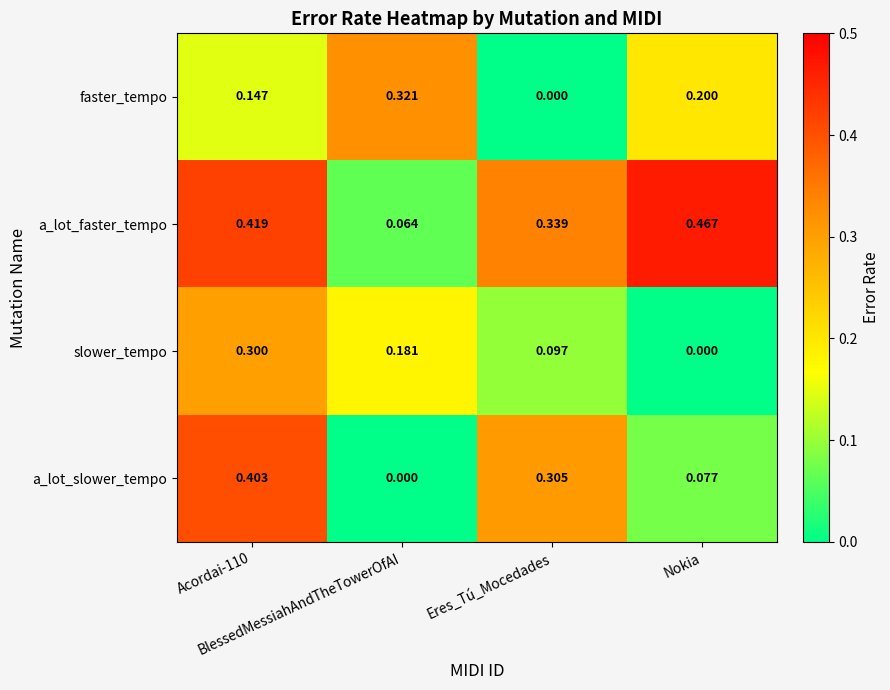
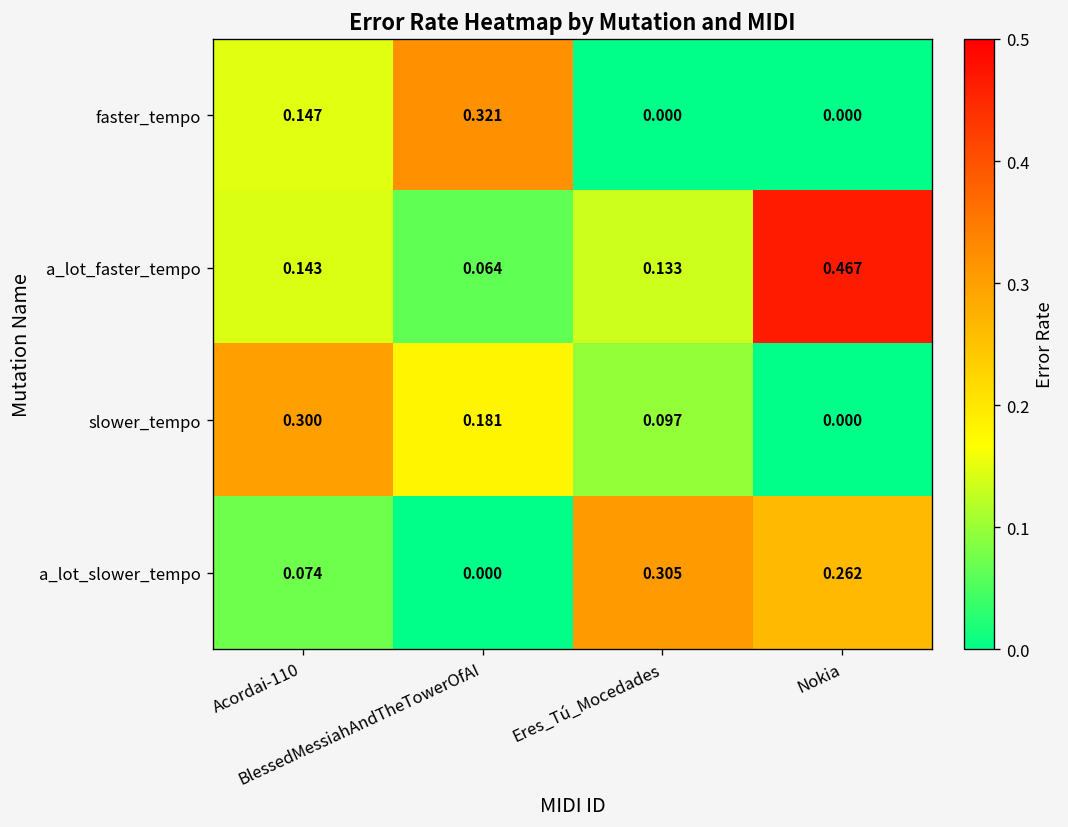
faster_tempo, Nokia: 0.200 -> 0.000
a_lot_faster_tempo, Acordai-110: 0.419 -> 0.143
a_lot_faster_tempo, Eres_Tú_Mocedades: 0.339 -> 0.133
a_lot_slower_tempo, Acordai-110: 0.403 -> 0.074
a_lot_slower_tempo, Nokia: 0.077 -> 0.262
